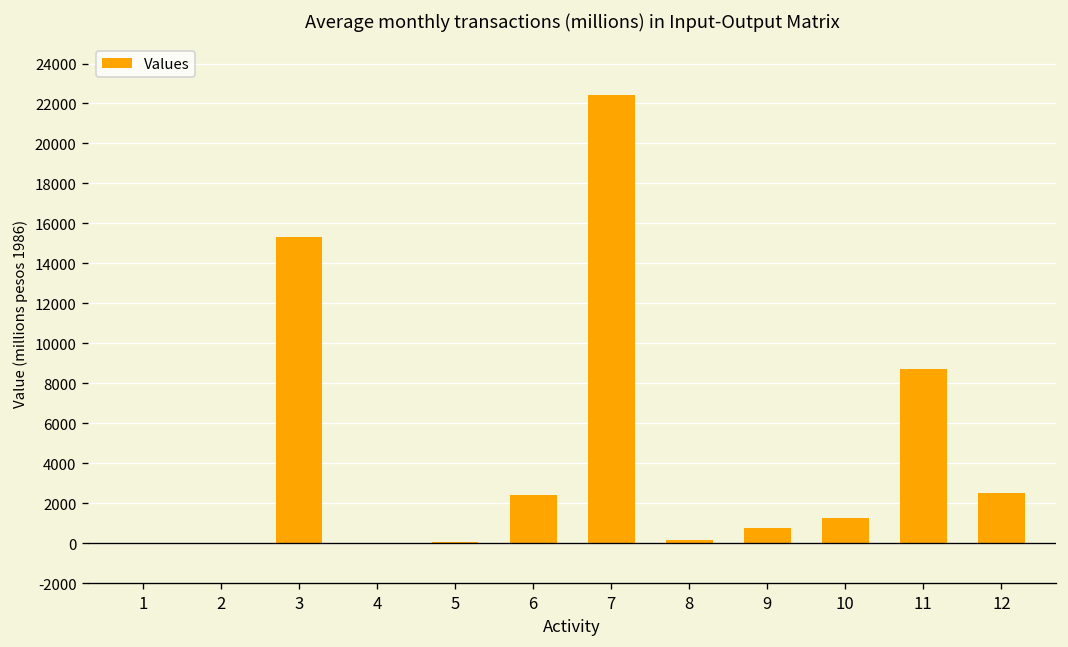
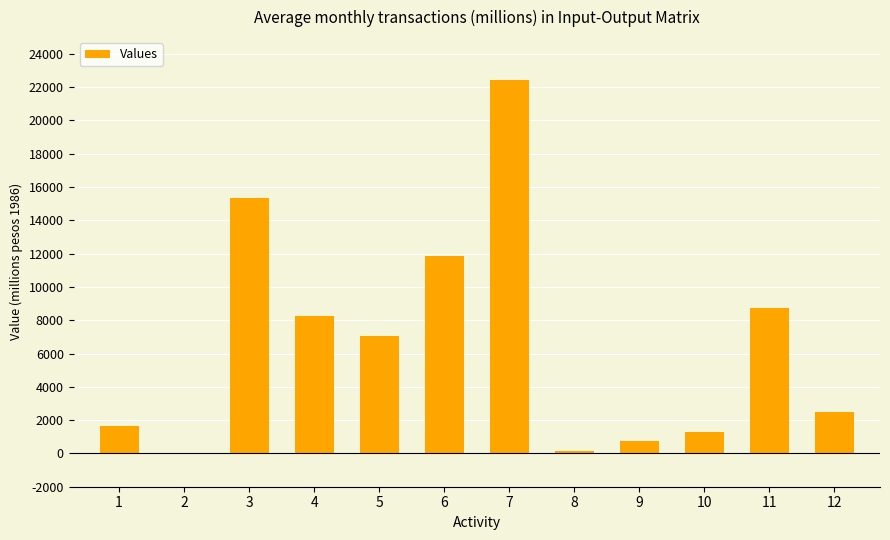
1: 0 -> 1600
4: 0 -> 8200
5: 0 -> 7100
6: 2400 -> 11900
